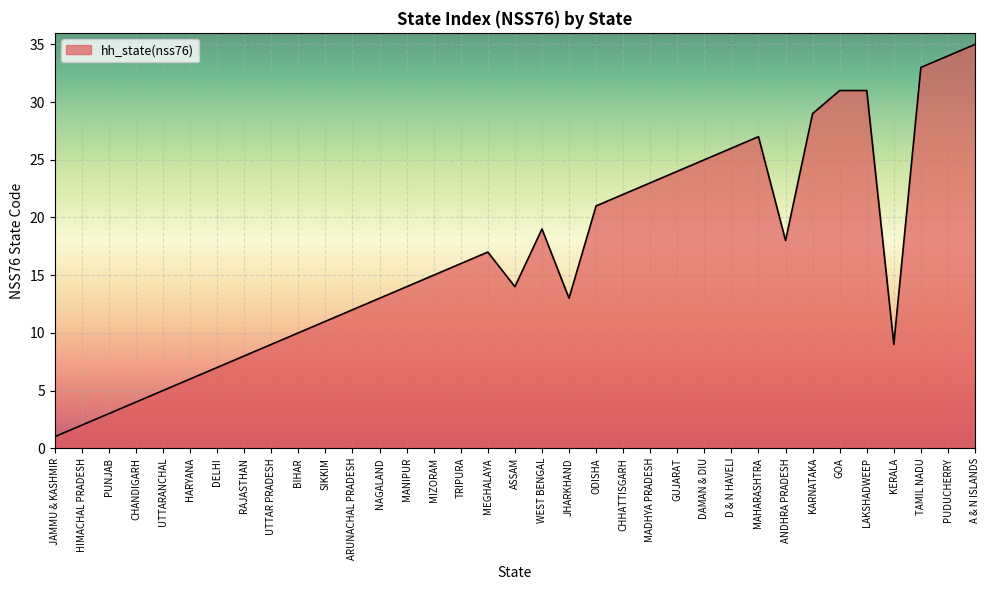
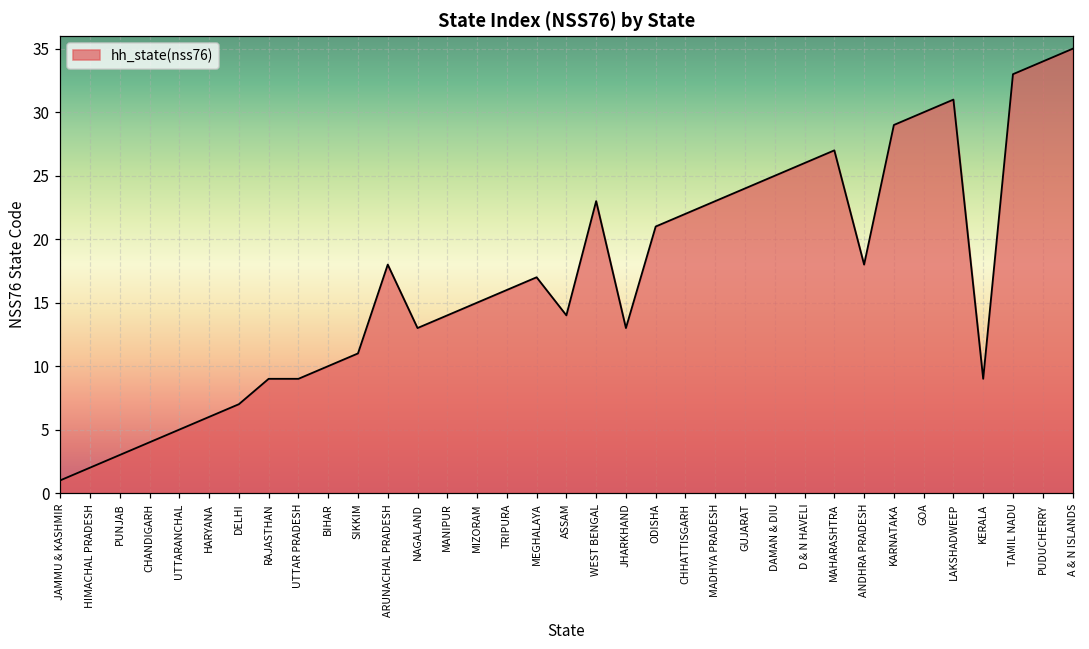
RAJASTHAN: 8 -> 9
ARUNACHAL PRADESH: 12 -> 18
WEST BENGAL: 19 -> 23
GOA: 31 -> 30
